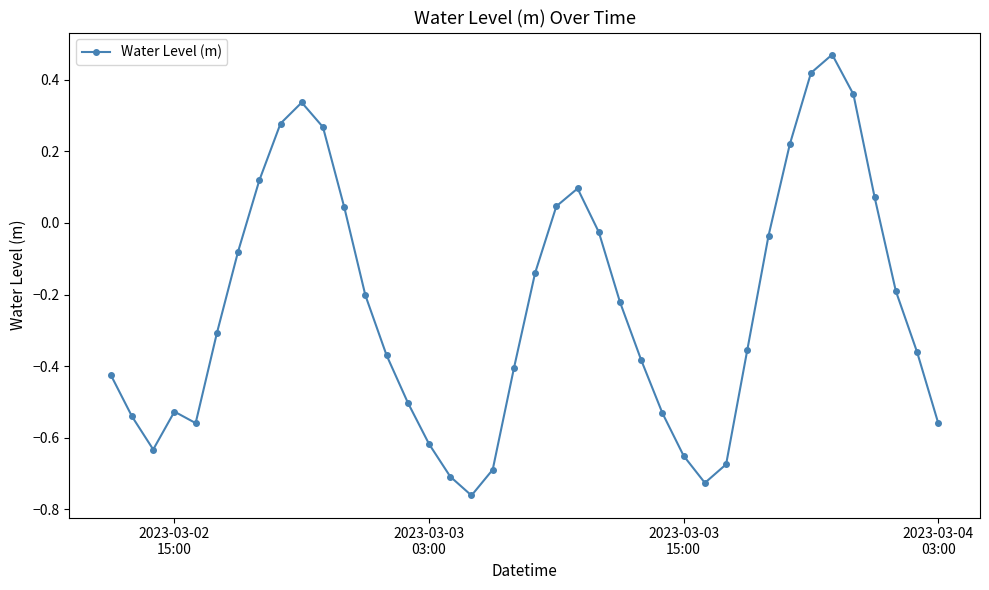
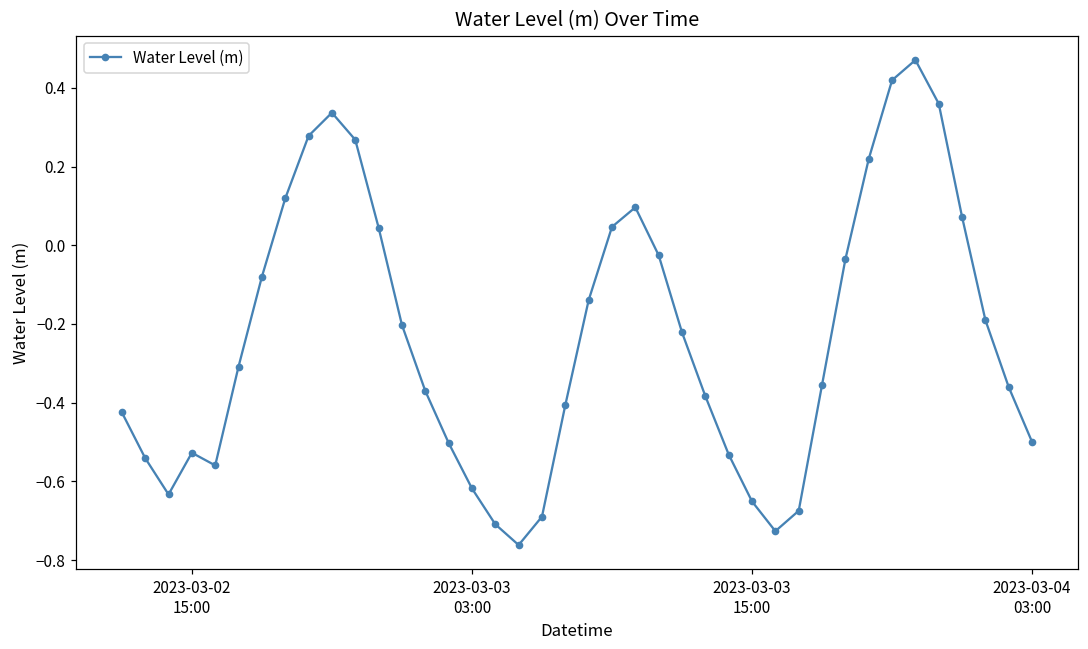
2023-03-04 03:00: -0.56 -> -0.50
